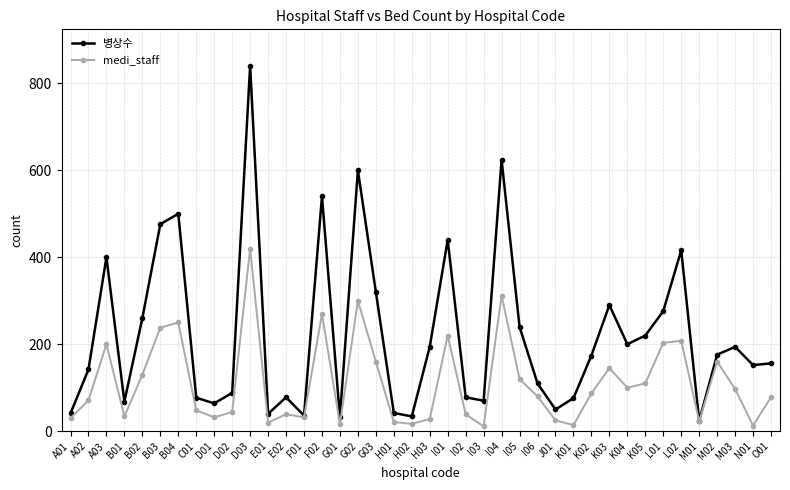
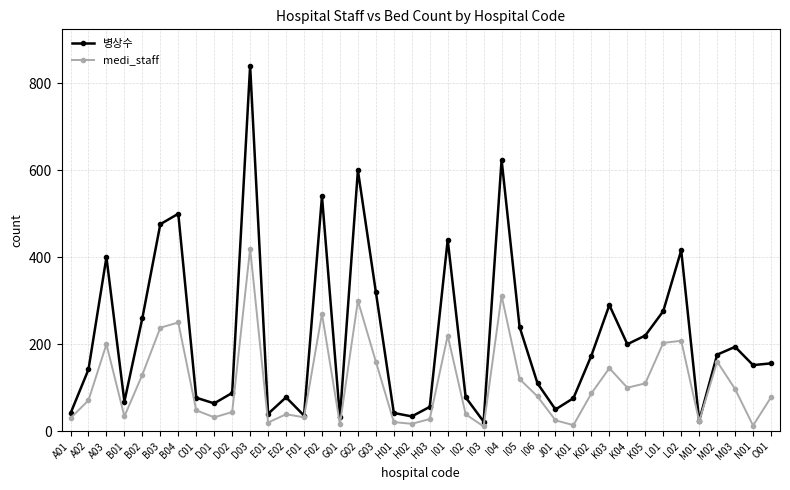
병상수, H03: 190 -> 60
병상수, I03: 70 -> 20
